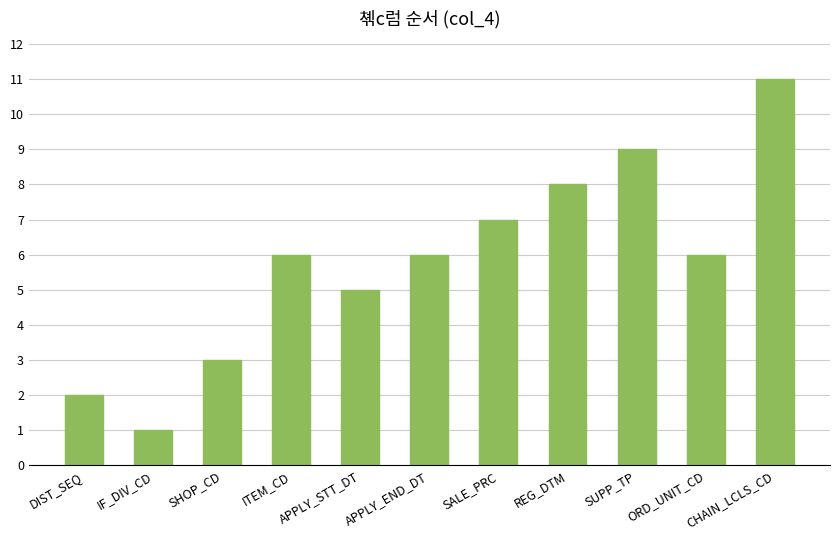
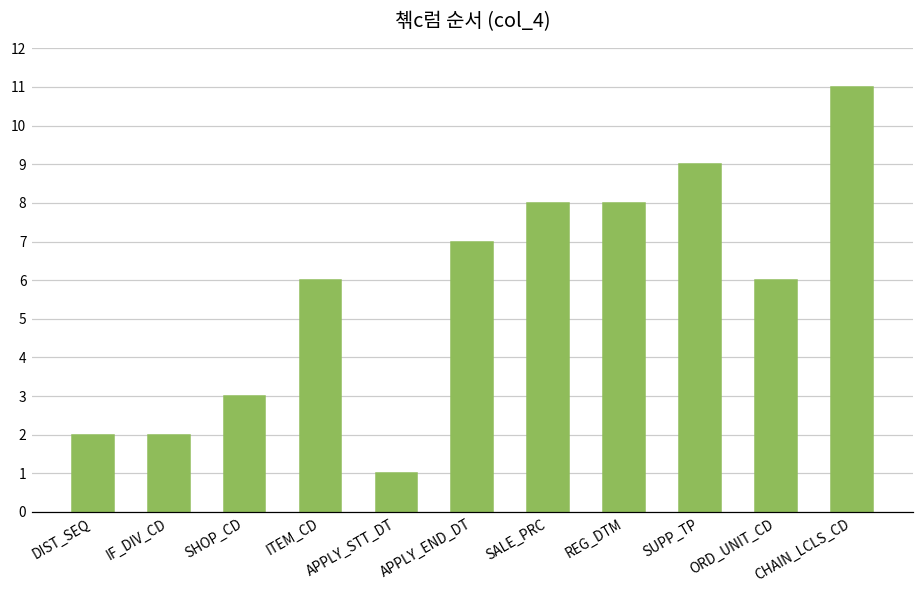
IF_DIV_CD: 1 -> 2
APPLY_STT_DT: 5 -> 1
APPLY_END_DT: 6 -> 7
SALE_PRC: 7 -> 8
